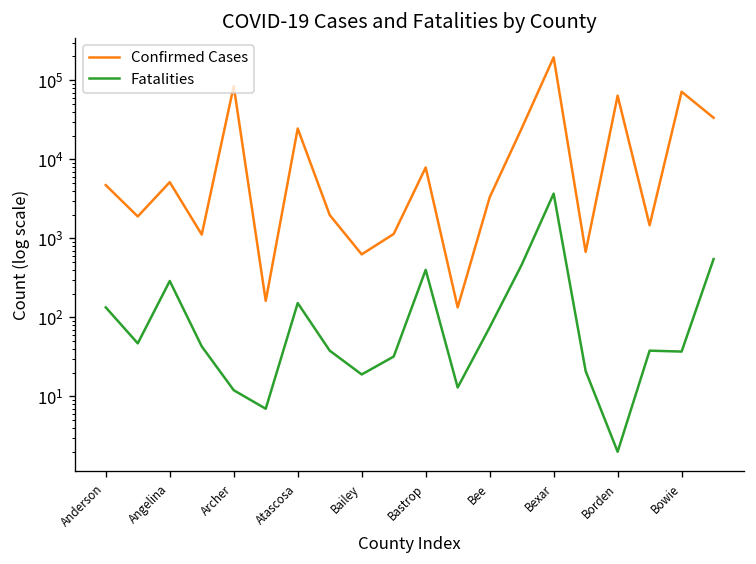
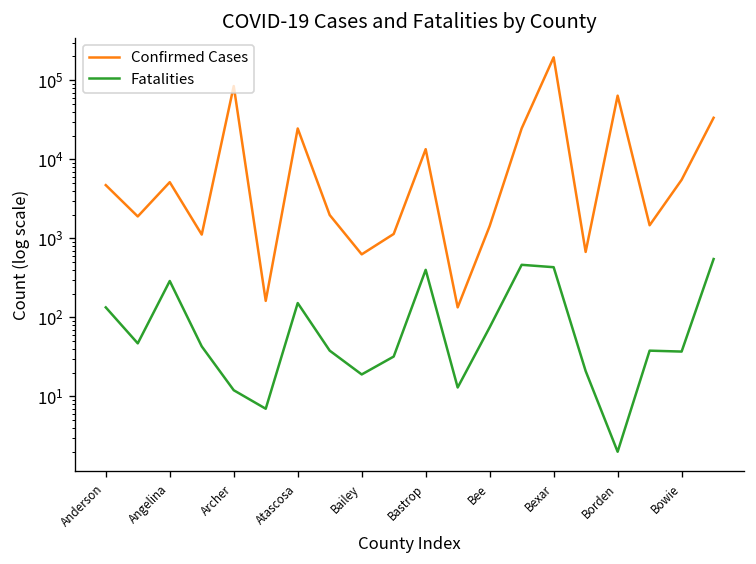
Confirmed Cases, Bastrop: 8000 -> 13000
Confirmed Cases, Bee: 3000 -> 1400
Fatalities, Bexar: 4000 -> 400
Confirmed Cases, Bowie: 70000 -> 6000
